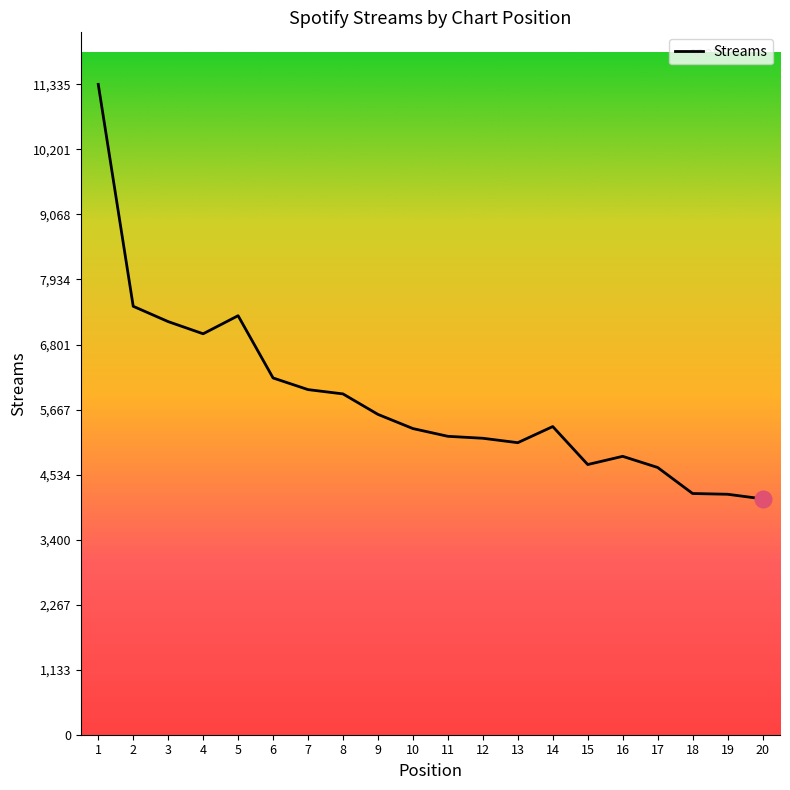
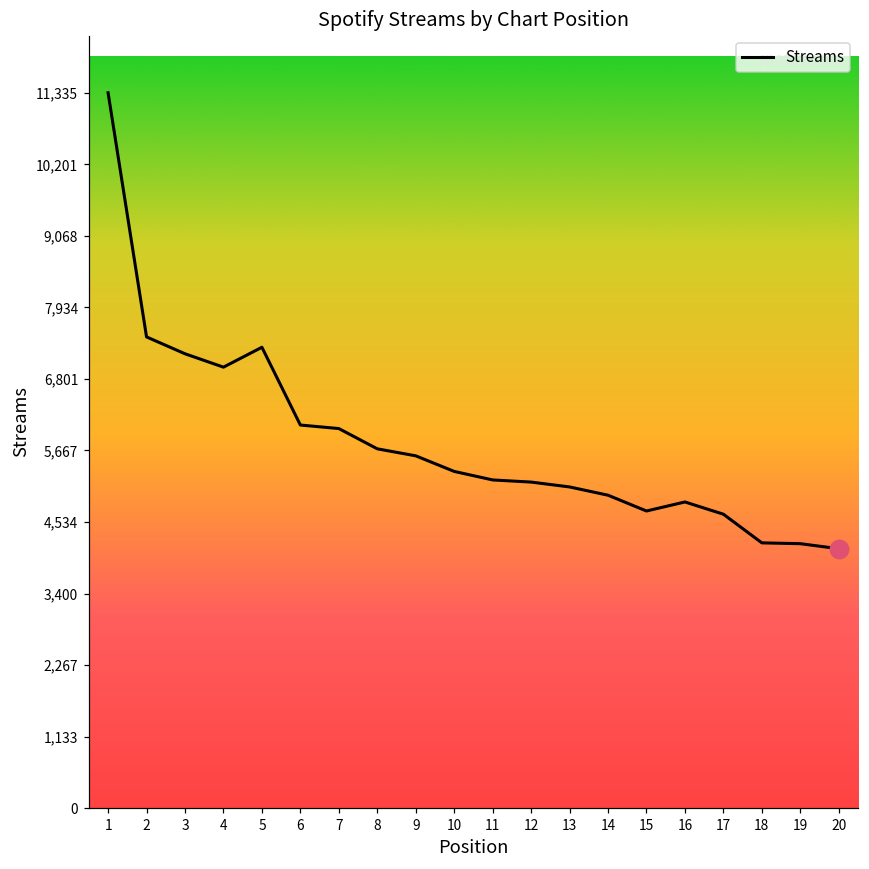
Streams, 6: 6,200 -> 6,100
Streams, 8: 5,900 -> 5,700
Streams, 14: 5,400 -> 5,000
